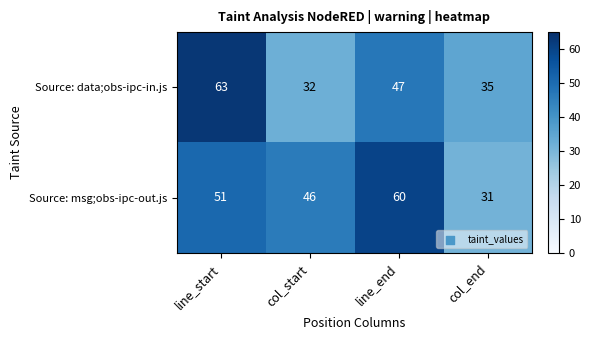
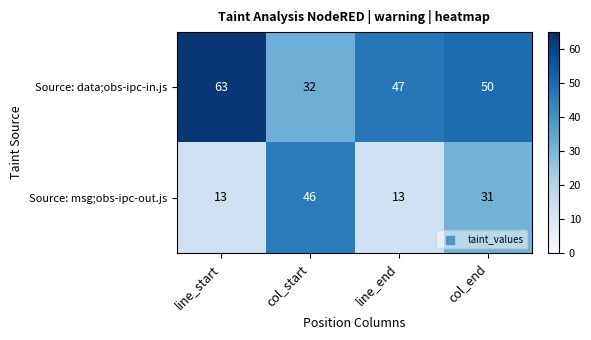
Source: data;obs-ipc-in.js, col_end: 35 -> 50
Source: msg;obs-ipc-out.js, line_start: 51 -> 13
Source: msg;obs-ipc-out.js, line_end: 60 -> 13
